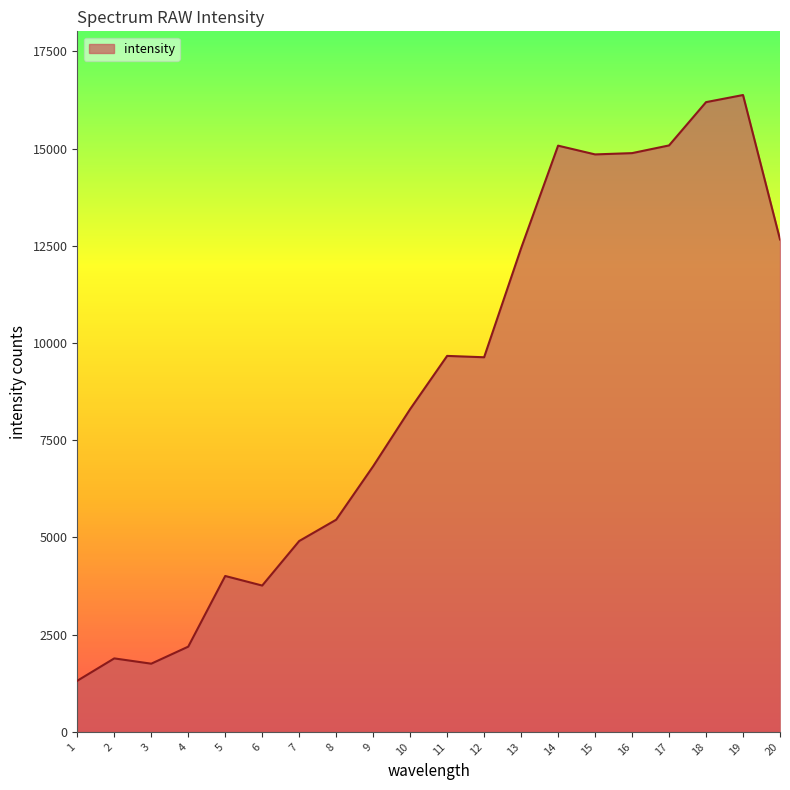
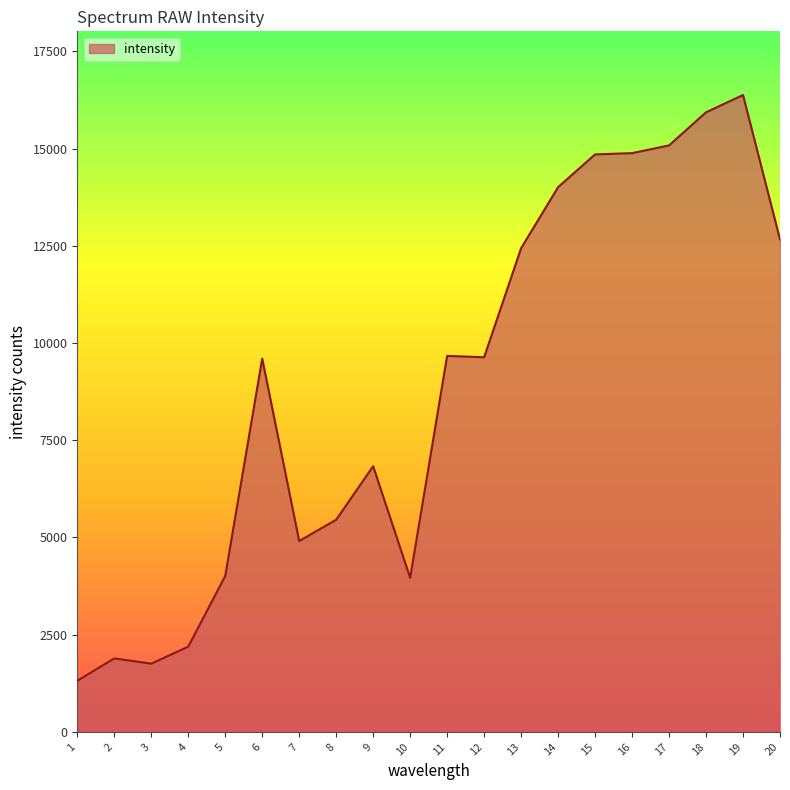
6: 3800 -> 9600
10: 8300 -> 4000
14: 15100 -> 14000
18: 16200 -> 15900
